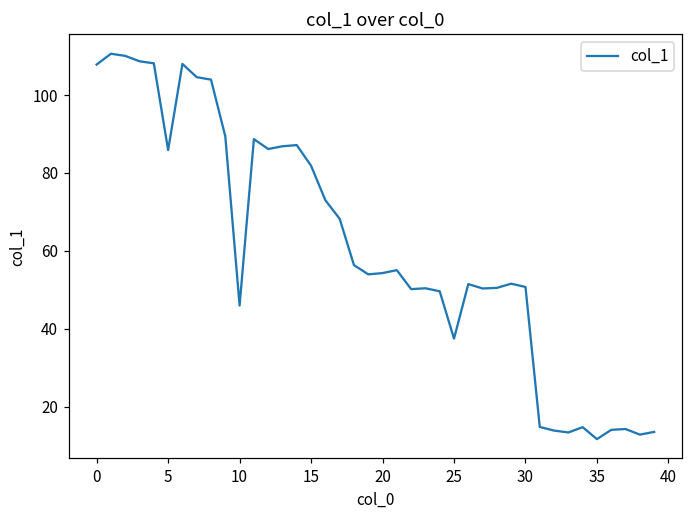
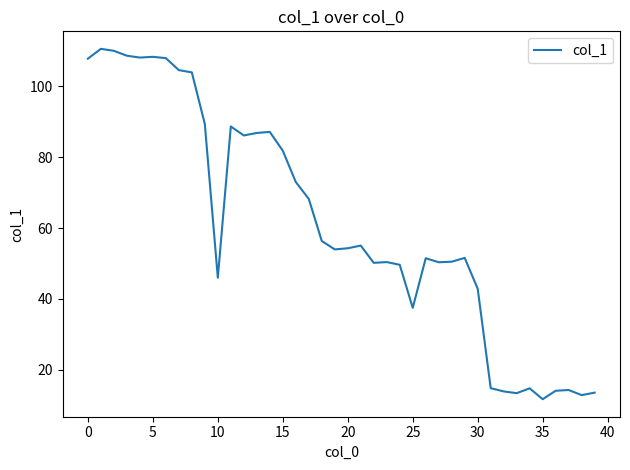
5: 86 -> 108
30: 51 -> 43
